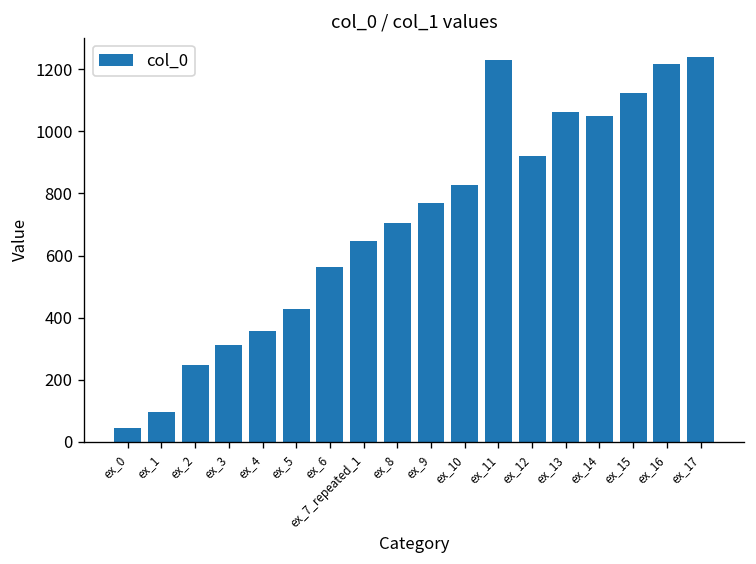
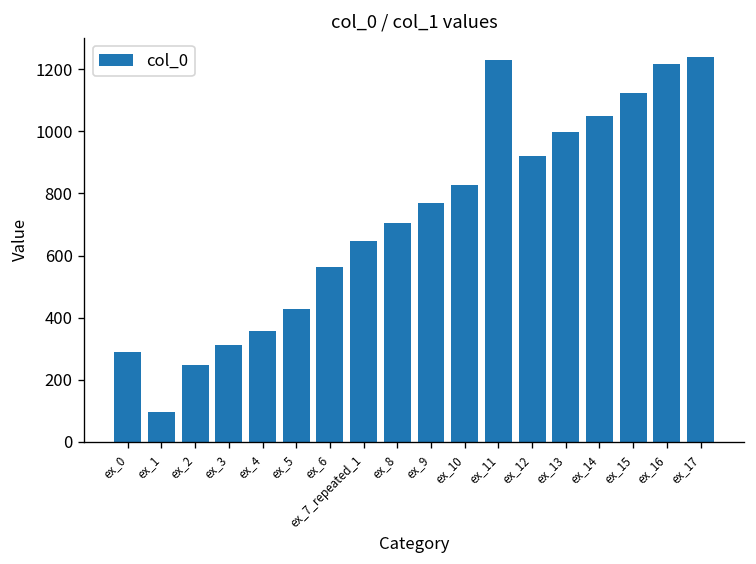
ex_0: 40 -> 290
ex_13: 1060 -> 1000
